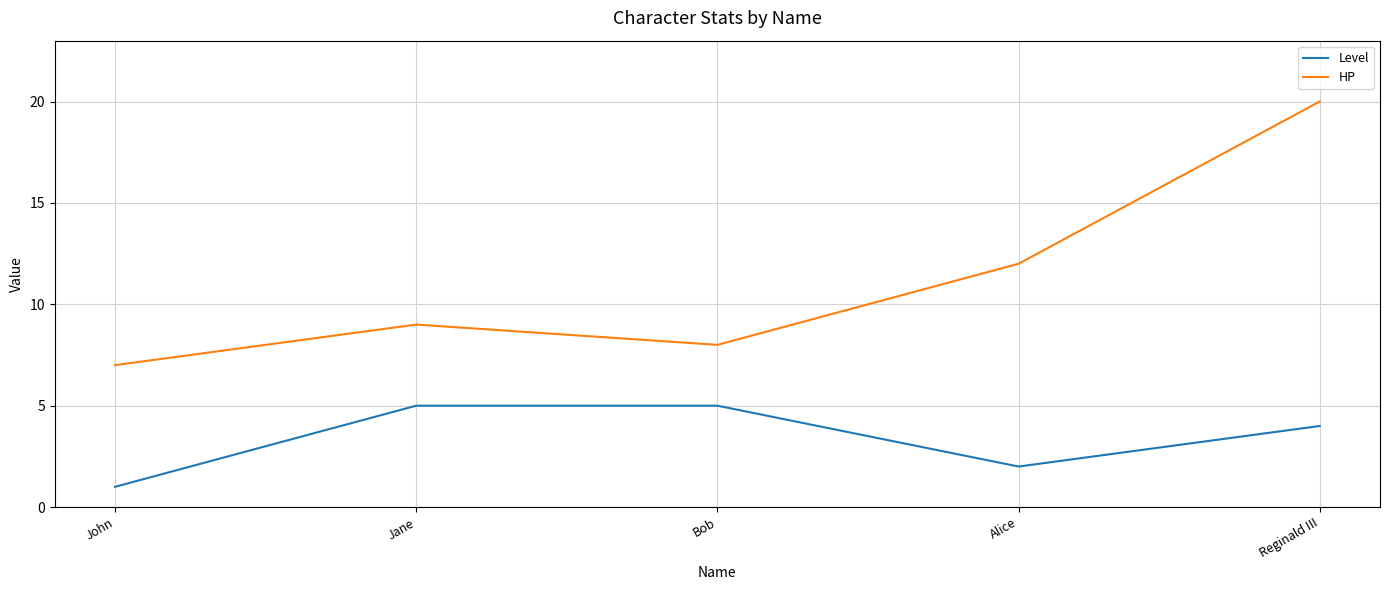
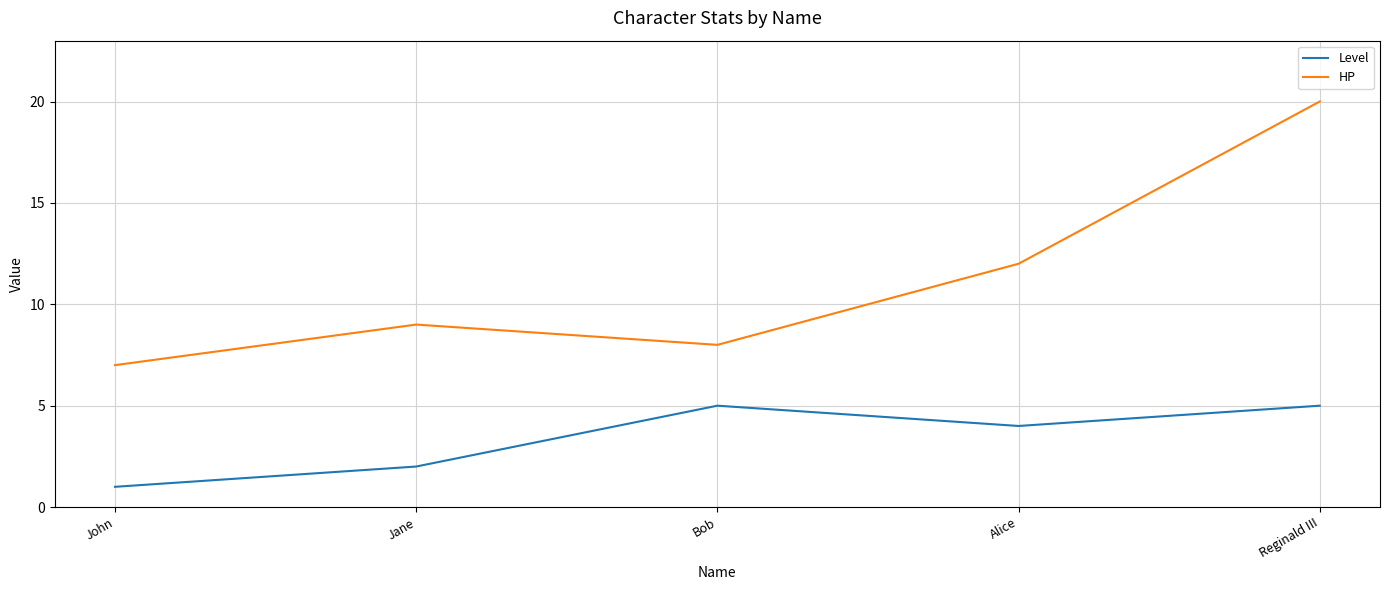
Level, Jane: 5 -> 2
Level, Alice: 2 -> 4
Level, Reginald III: 4 -> 5
